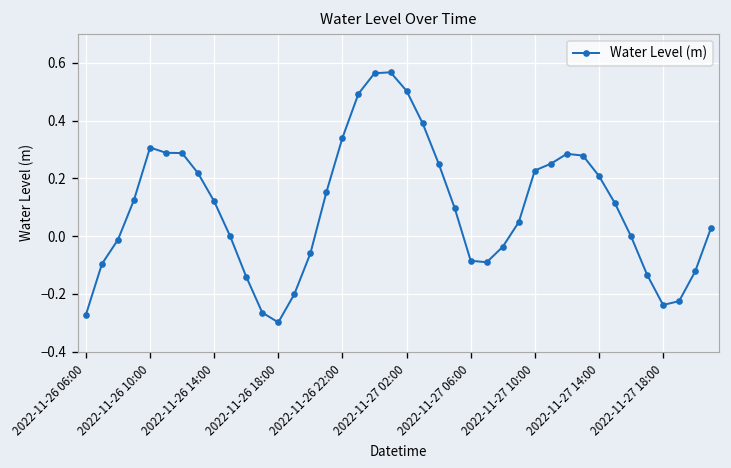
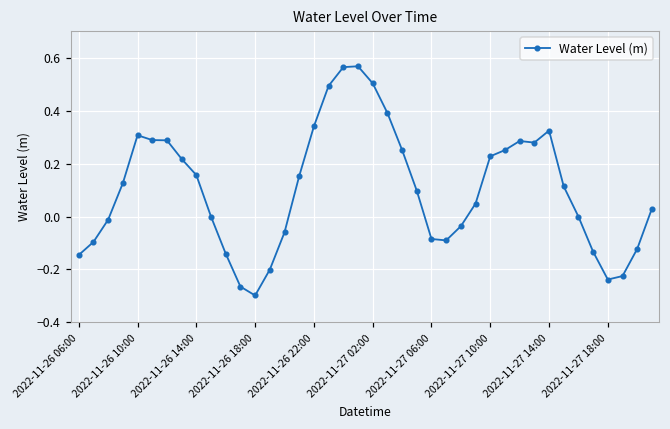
2022-11-26 06:00: -0.27 -> -0.15
2022-11-26 14:00: 0.12 -> 0.16
2022-11-27 14:00: 0.21 -> 0.32
